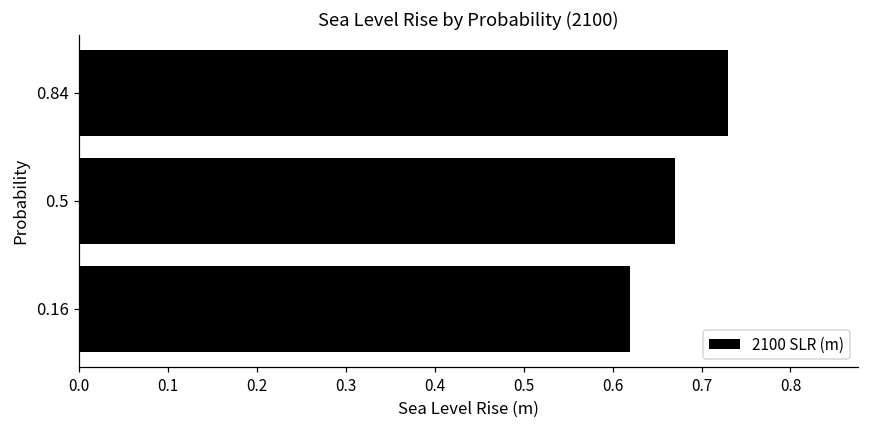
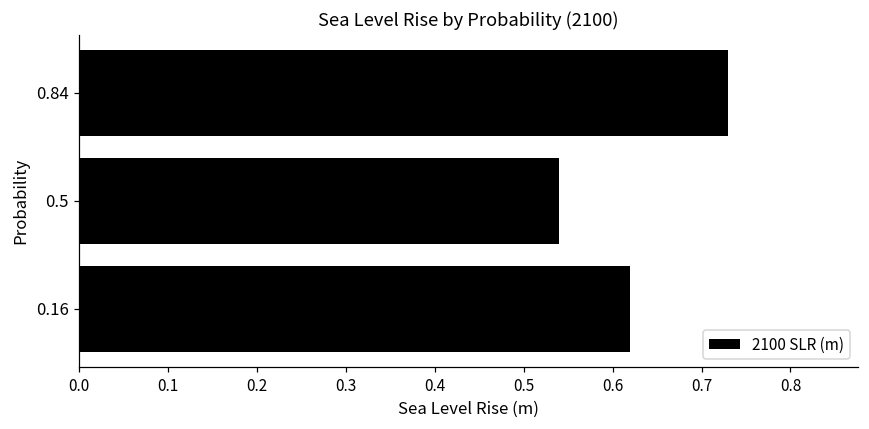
0.5: 0.67 -> 0.54
